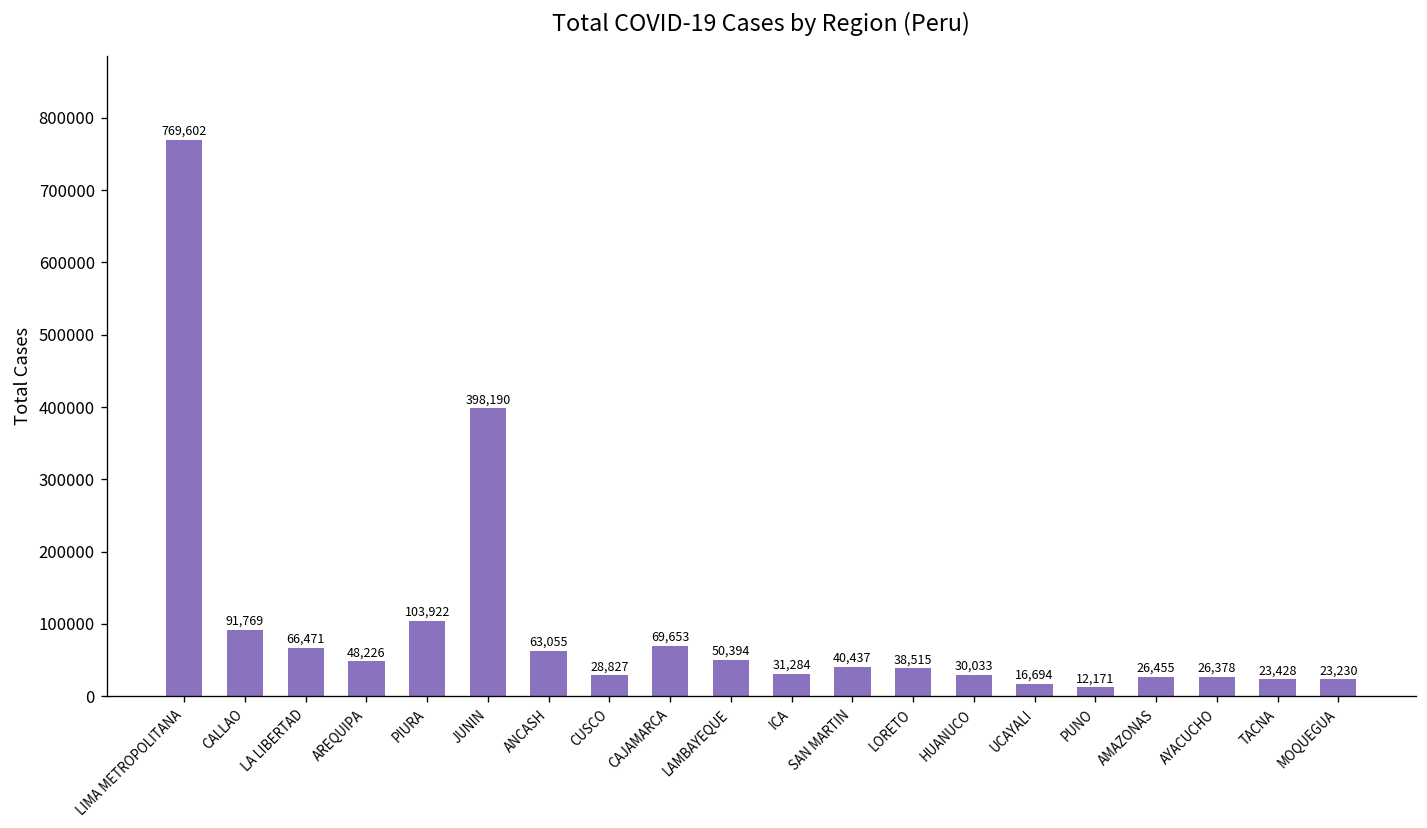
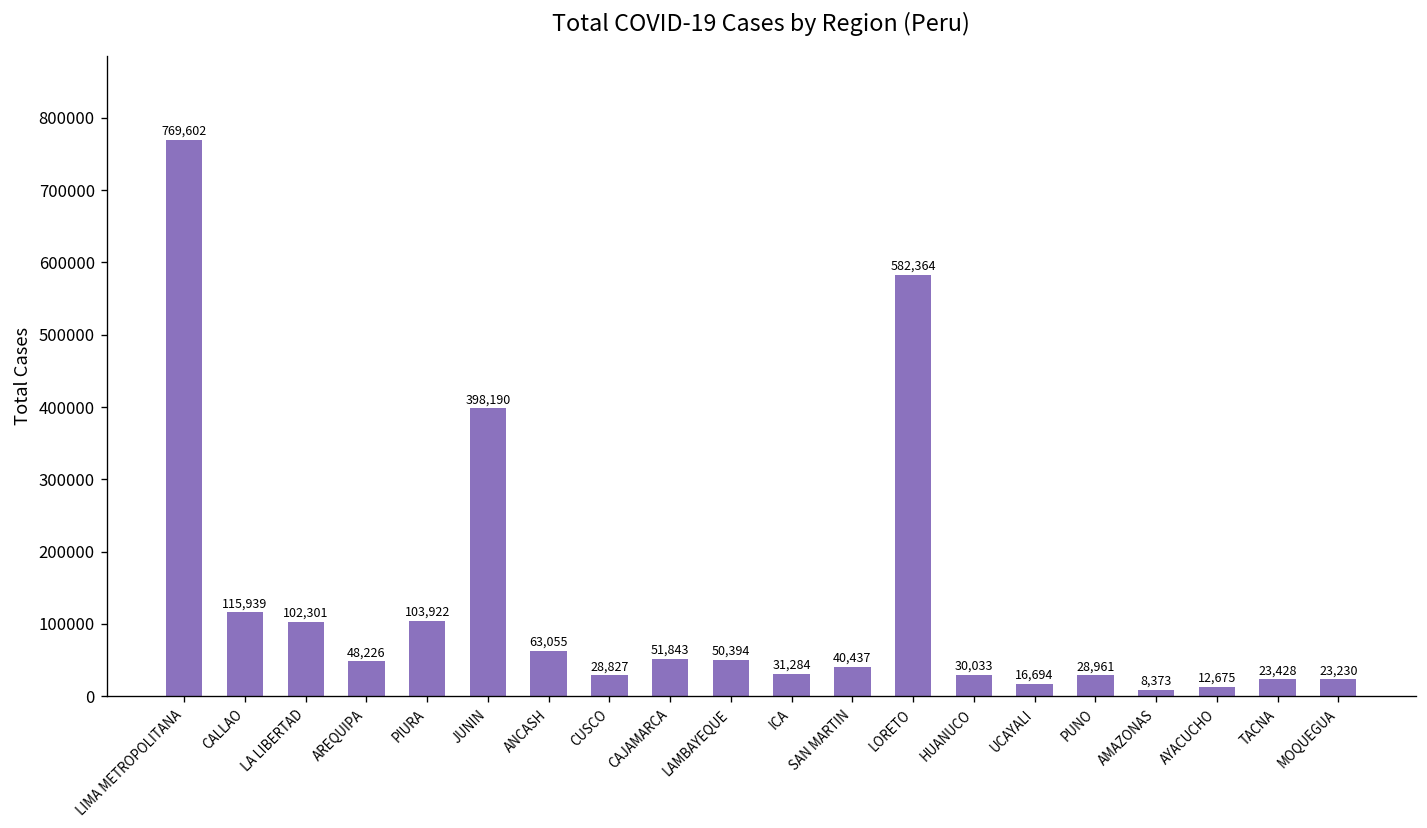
CALLAO: 91,769 -> 115,939
LA LIBERTAD: 66,471 -> 102,301
CAJAMARCA: 69,653 -> 51,843
LORETO: 38,515 -> 582,364
PUNO: 12,171 -> 28,961
AMAZONAS: 26,455 -> 8,373
AYACUCHO: 26,378 -> 12,675
